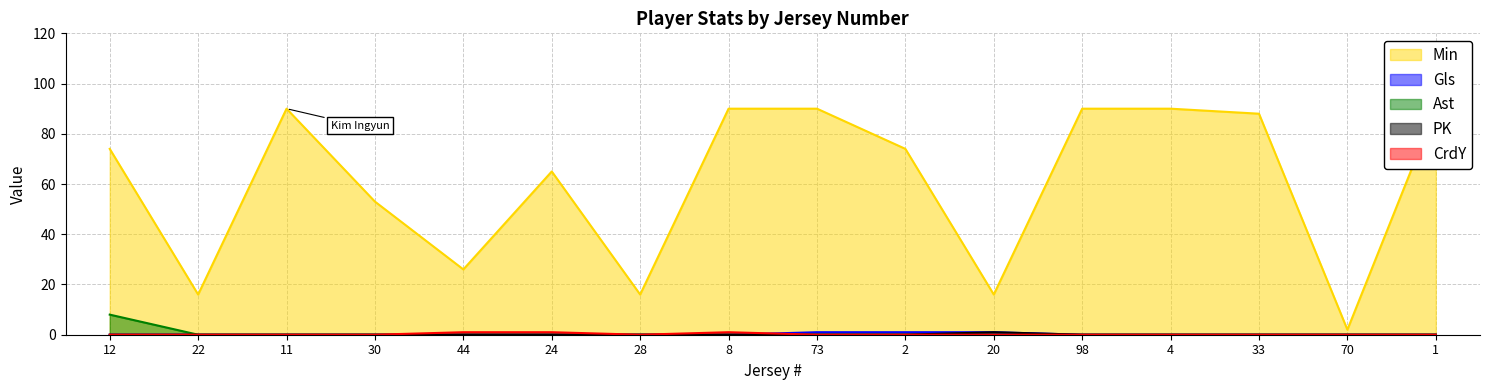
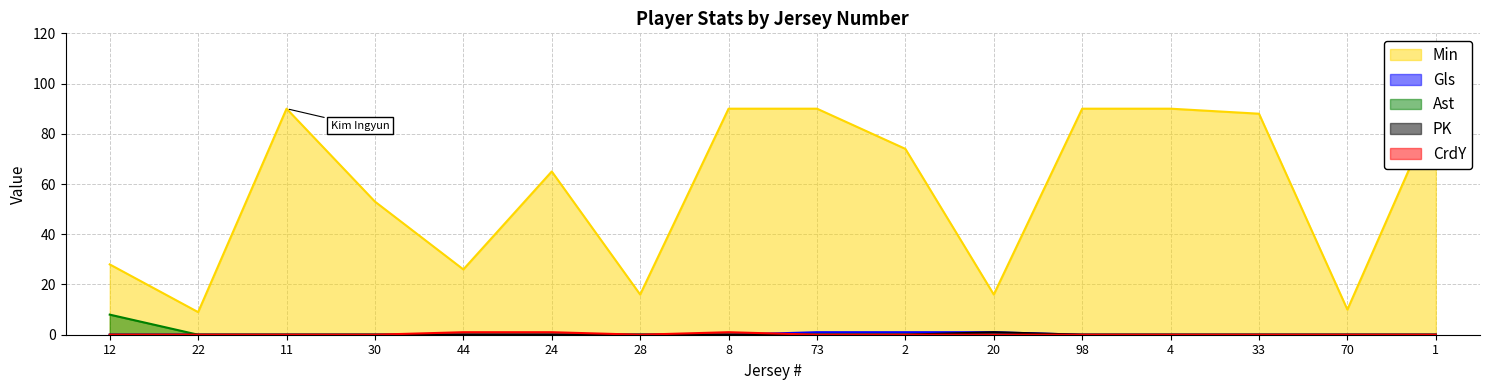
Min, 12: 74 -> 28
Min, 22: 16 -> 9
Min, 70: 2 -> 10
